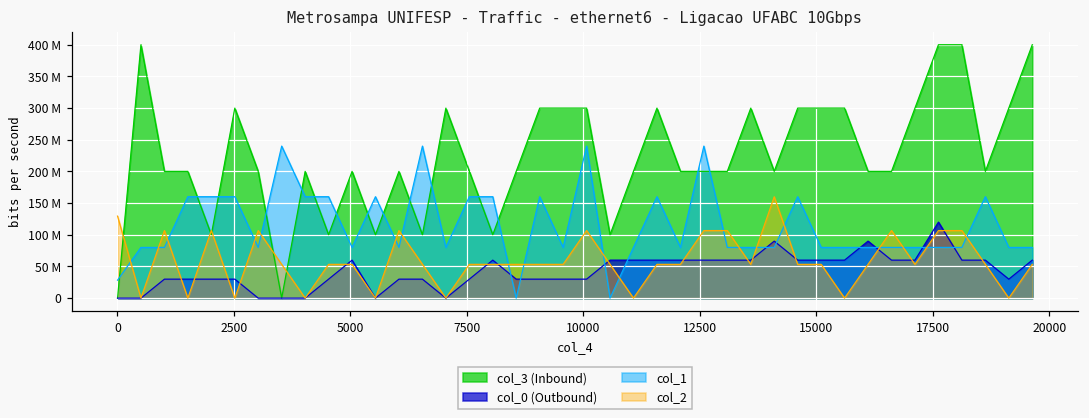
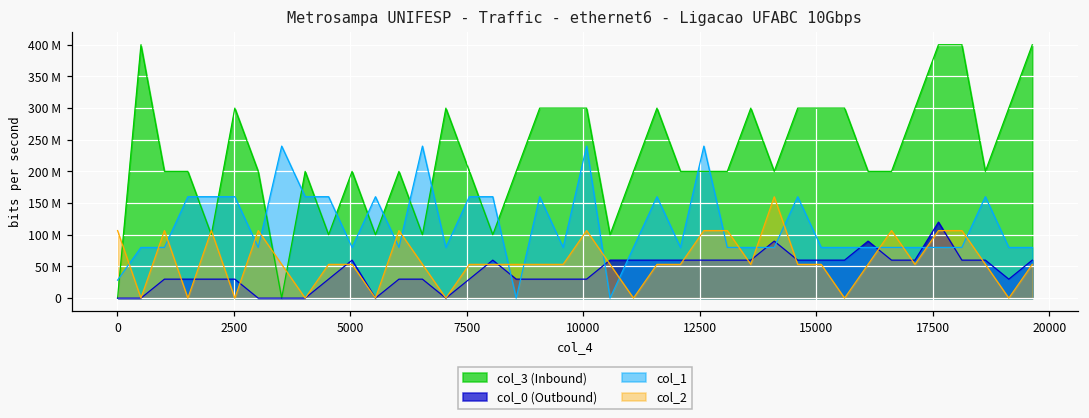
col_2, 0: 130000000 -> 110000000
